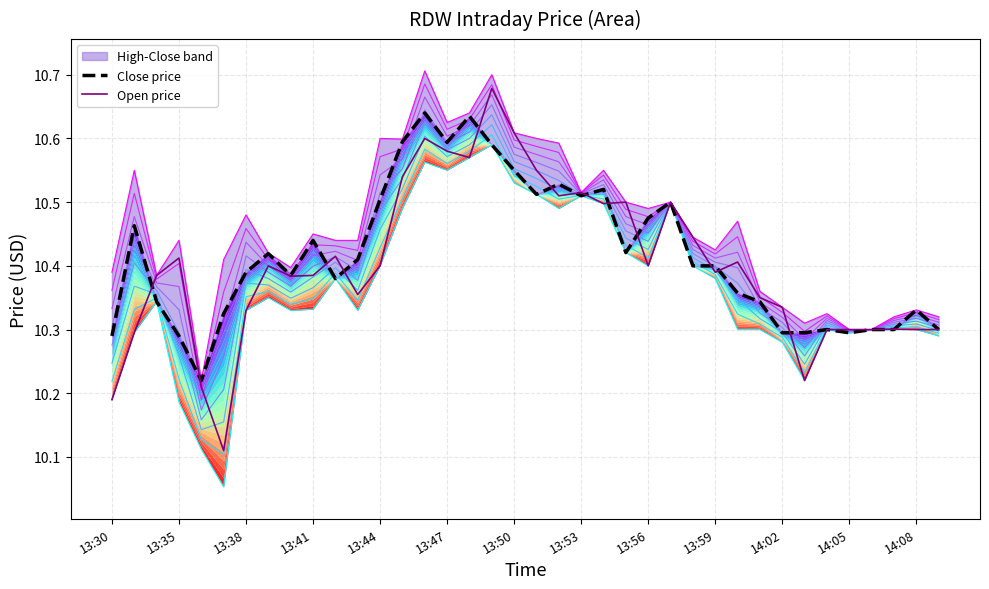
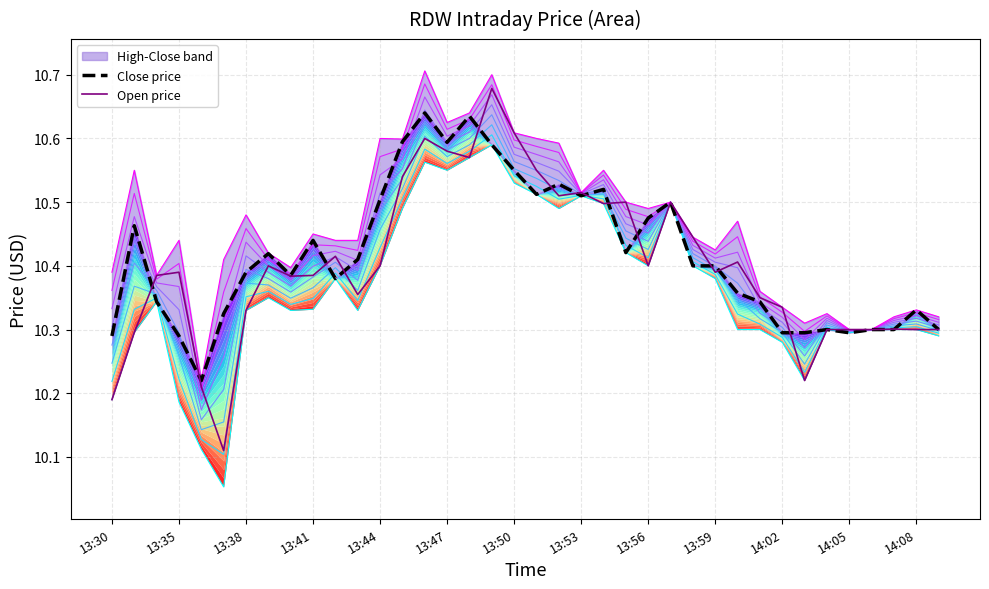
Open price, 13:35: 10.41 -> 10.39
